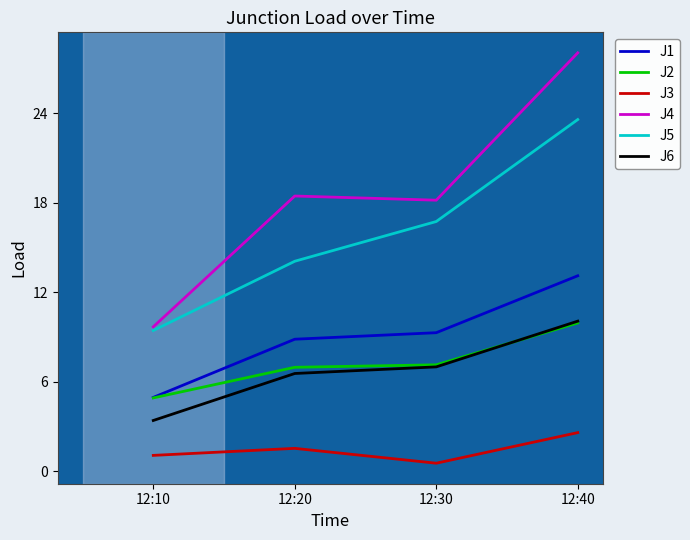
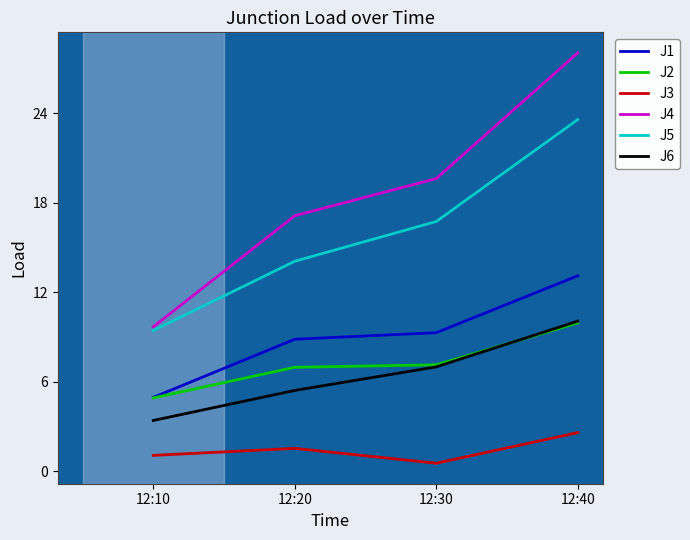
J4, 12:20: 18.5 -> 17.1
J6, 12:20: 6.6 -> 5.4
J4, 12:30: 18.2 -> 19.6
